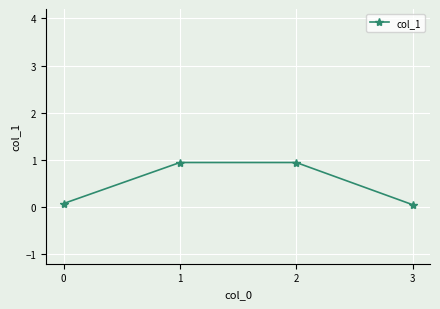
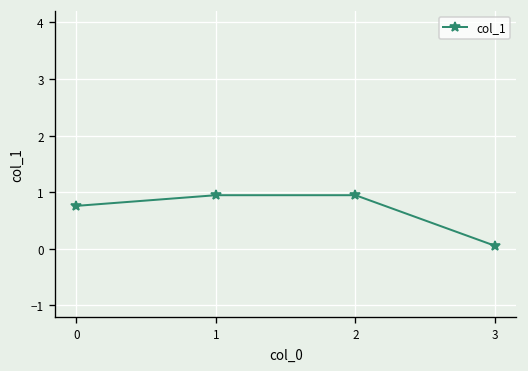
0: 0.1 -> 0.8
